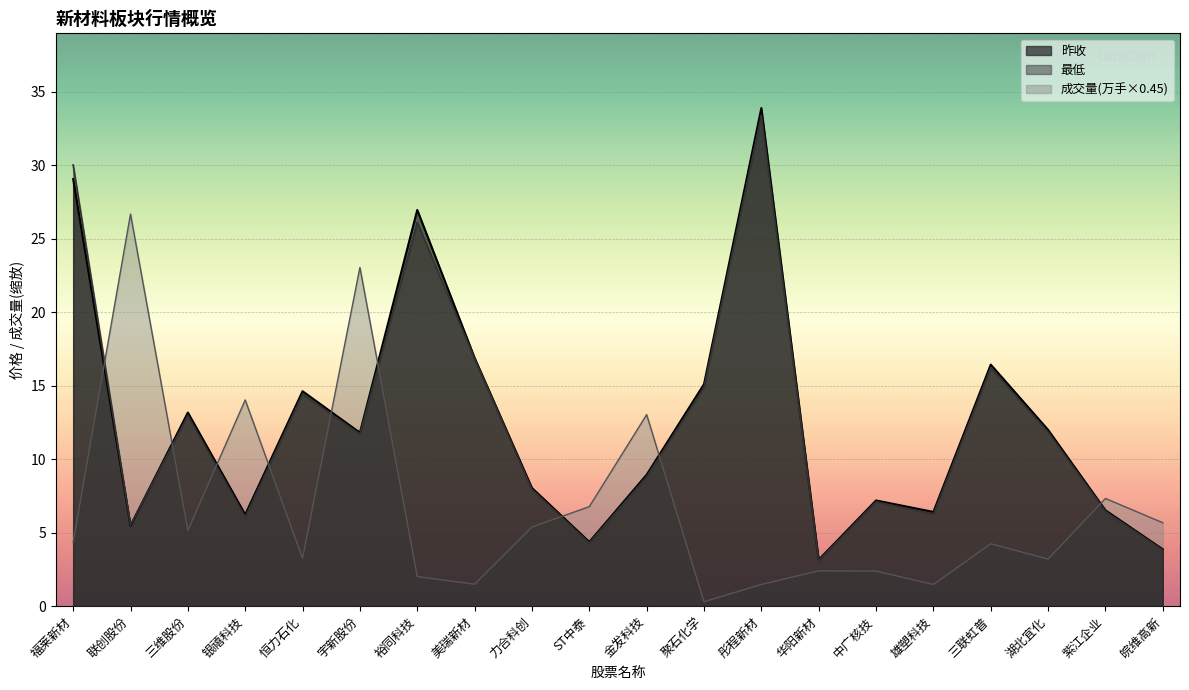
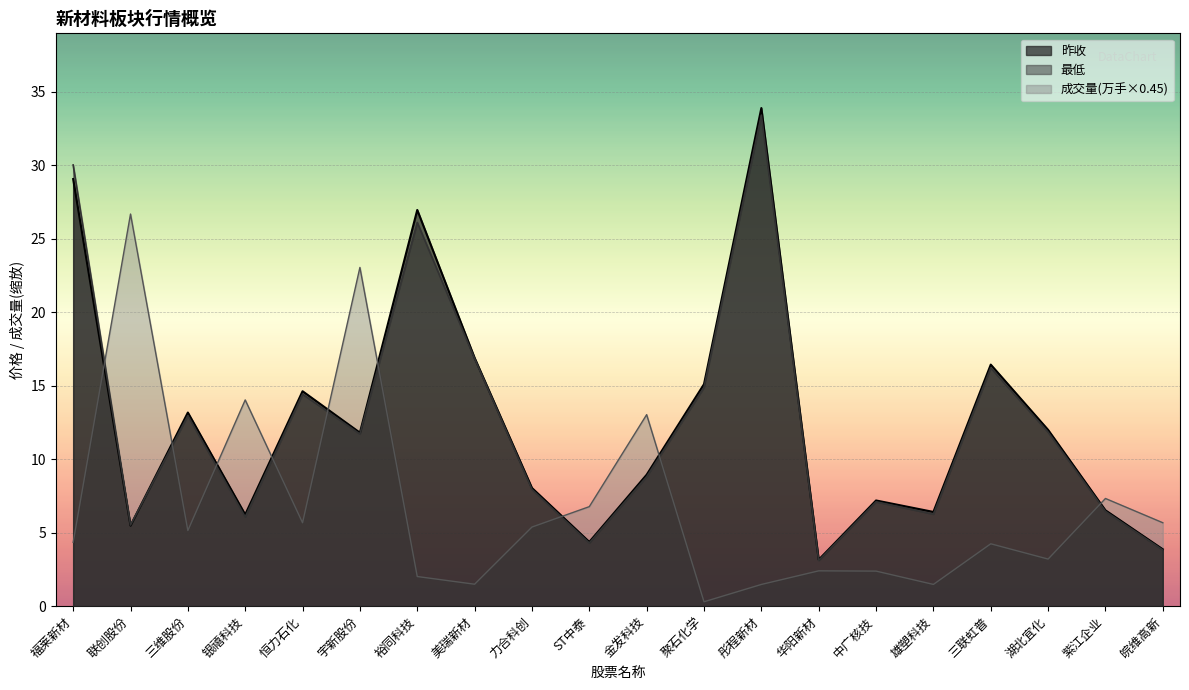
成交量(万手×0.45), 恒力石化: 3.3 -> 5.7
